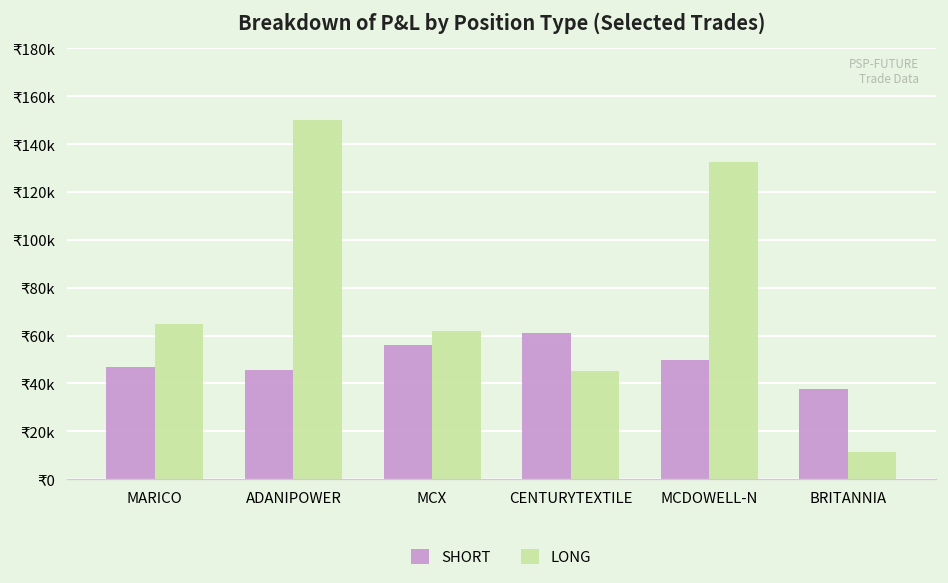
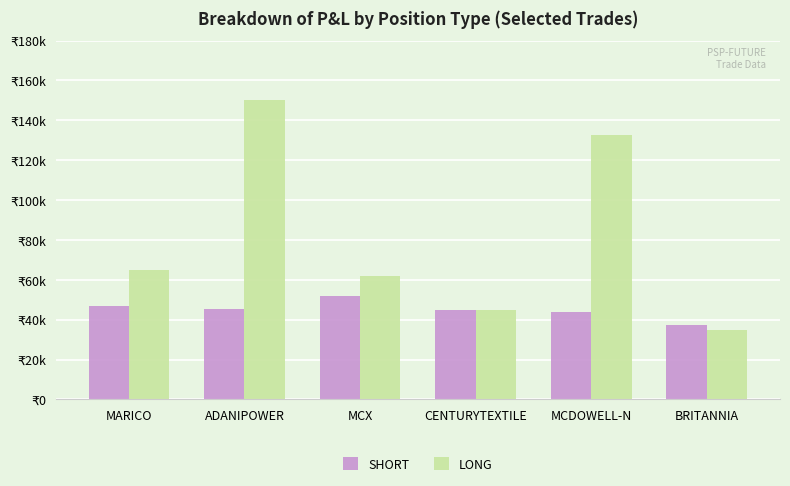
SHORT, MCX: ₹56000 -> ₹52000
SHORT, CENTURYTEXTILE: ₹61000 -> ₹45000
SHORT, MCDOWELL-N: ₹50000 -> ₹44000
LONG, BRITANNIA: ₹11000 -> ₹35000
